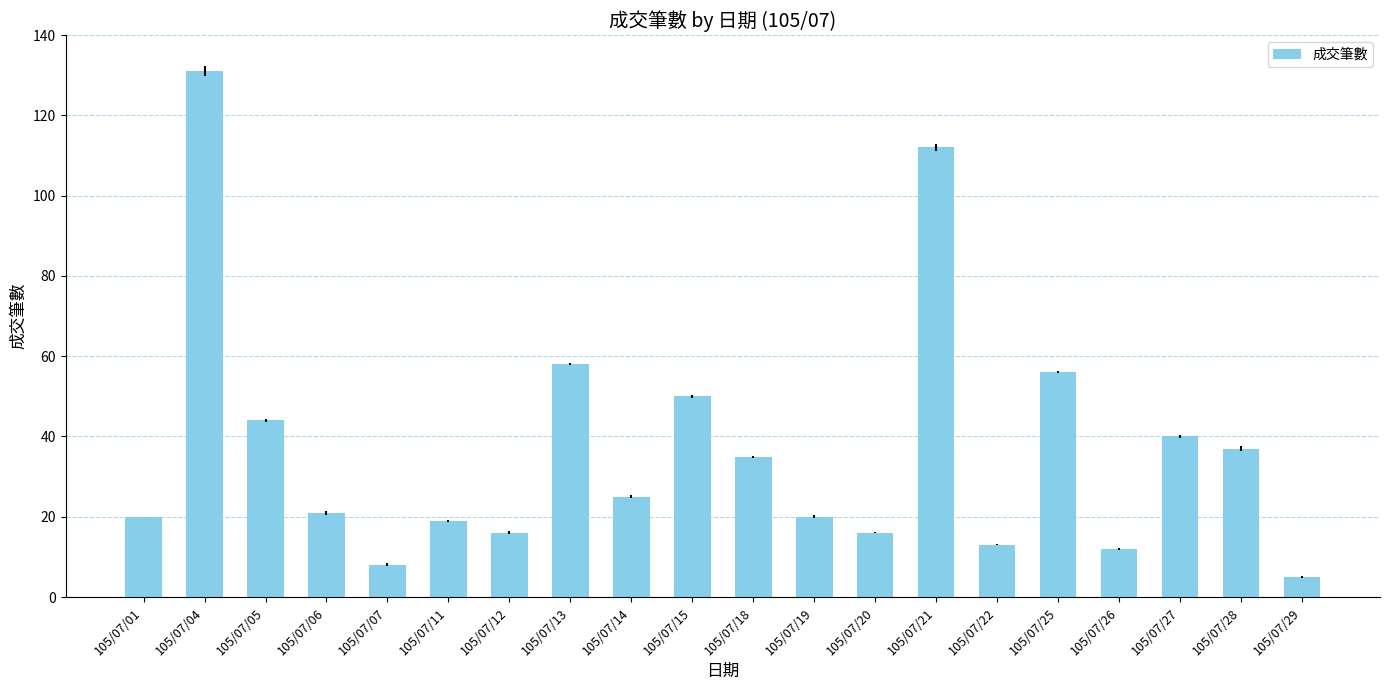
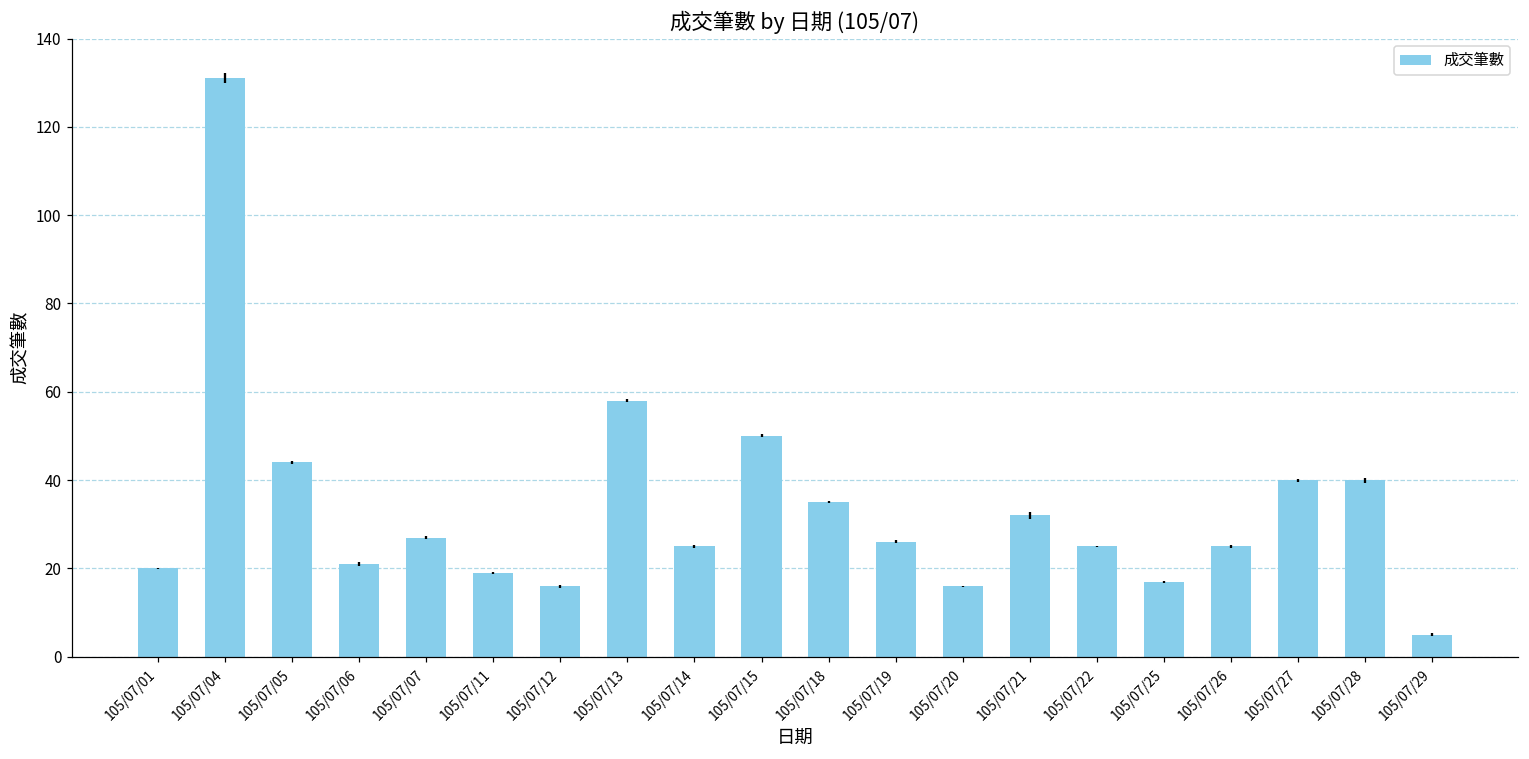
105/07/07: 8 -> 27
105/07/19: 20 -> 26
105/07/21: 112 -> 32
105/07/22: 13 -> 25
105/07/25: 56 -> 17
105/07/26: 12 -> 25
105/07/28: 37 -> 40
